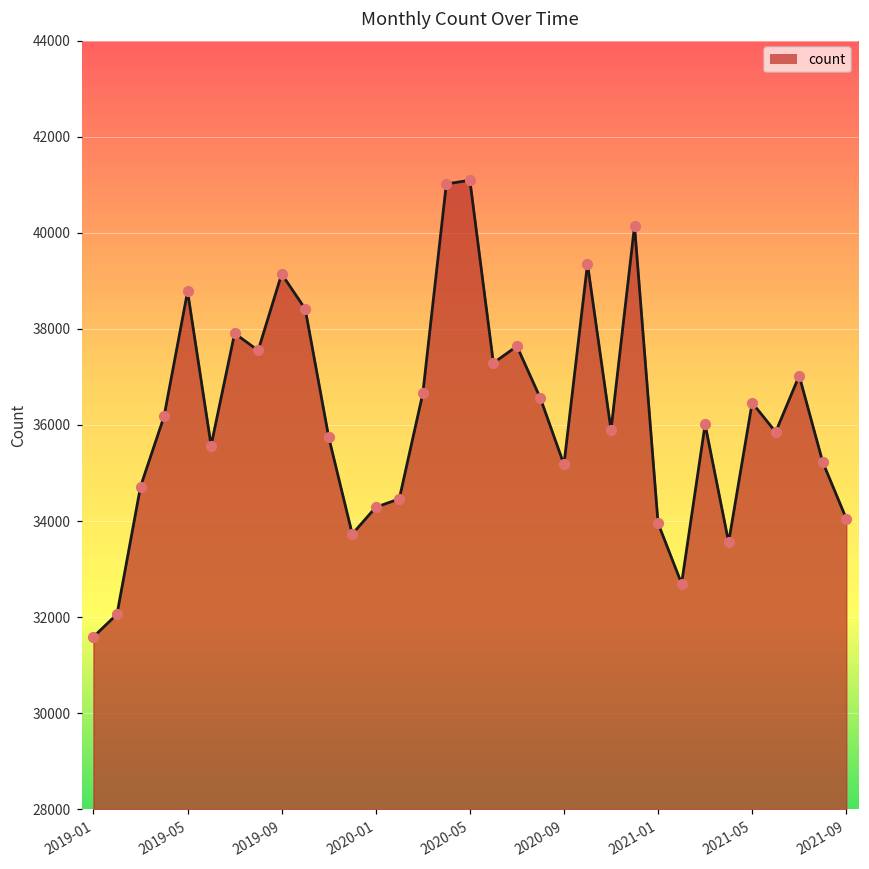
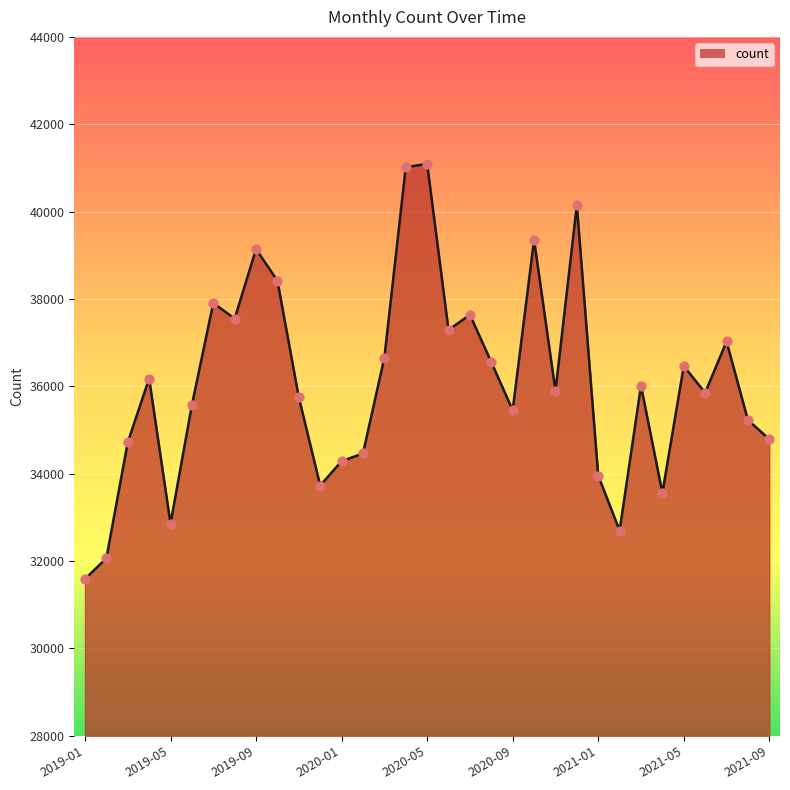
2019-05: 38800 -> 32900
2020-09: 35200 -> 35500
2021-09: 34100 -> 34800
